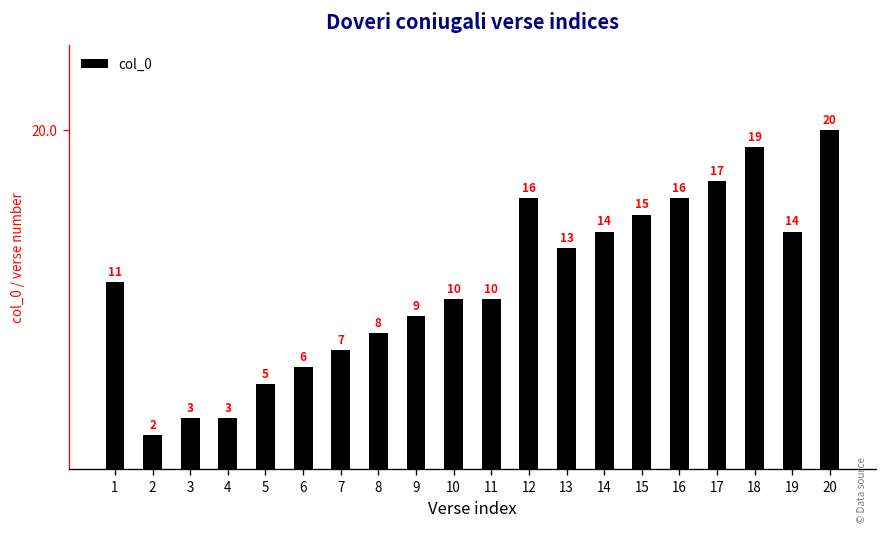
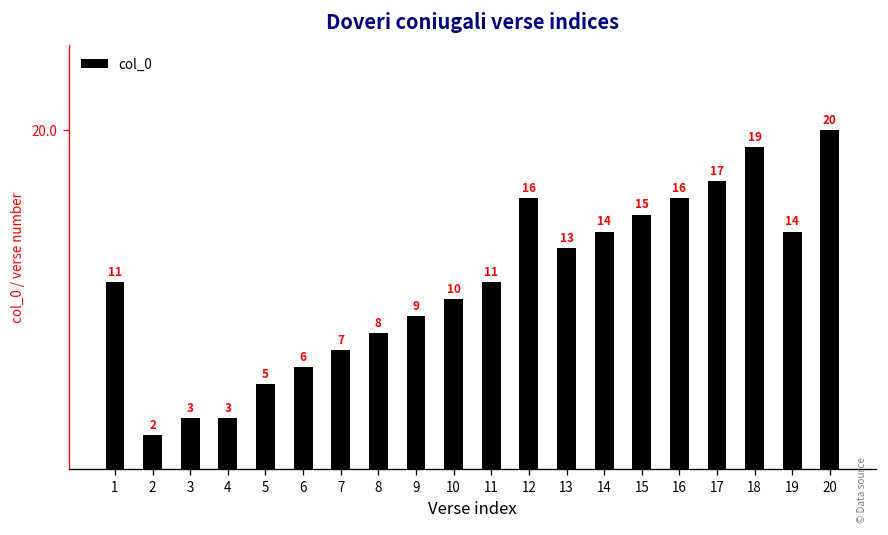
11: 10 -> 11
